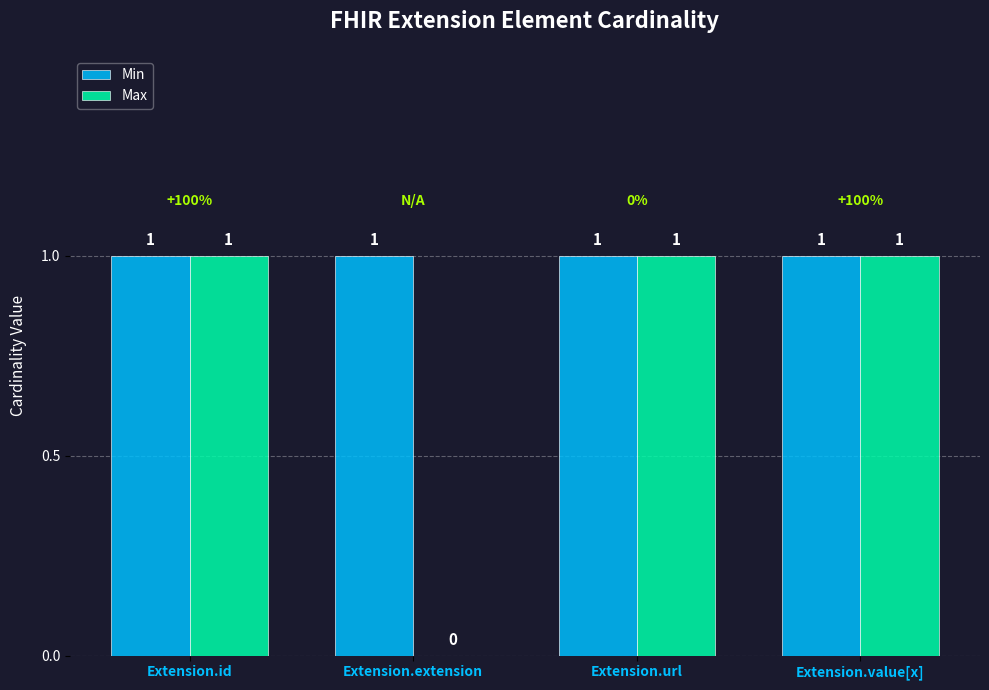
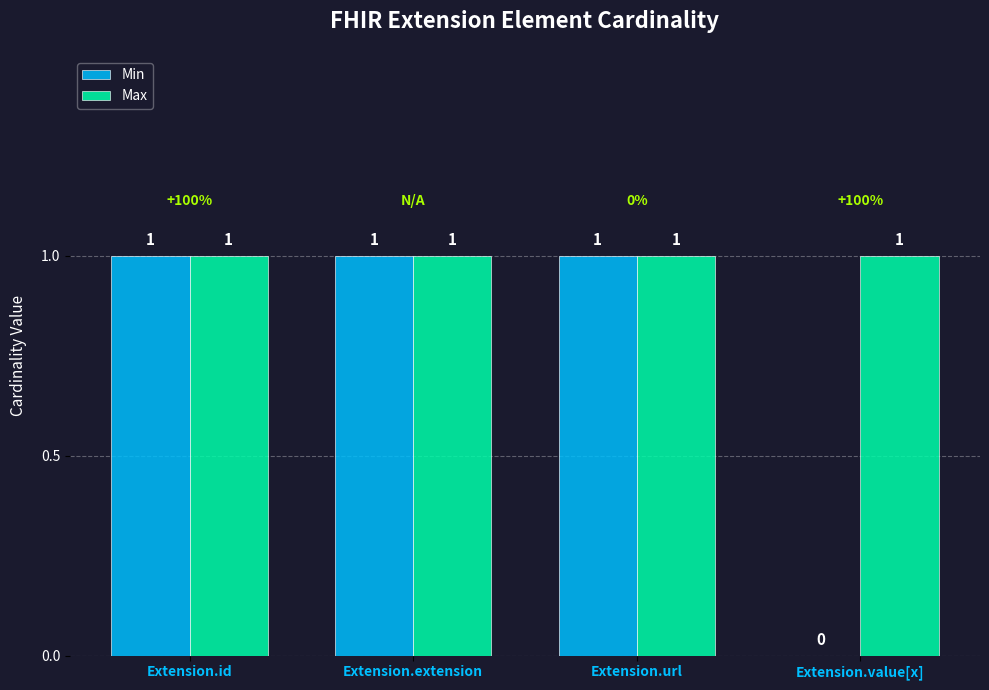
Max, Extension.extension: 0 -> 1
Min, Extension.value[x]: 1 -> 0
